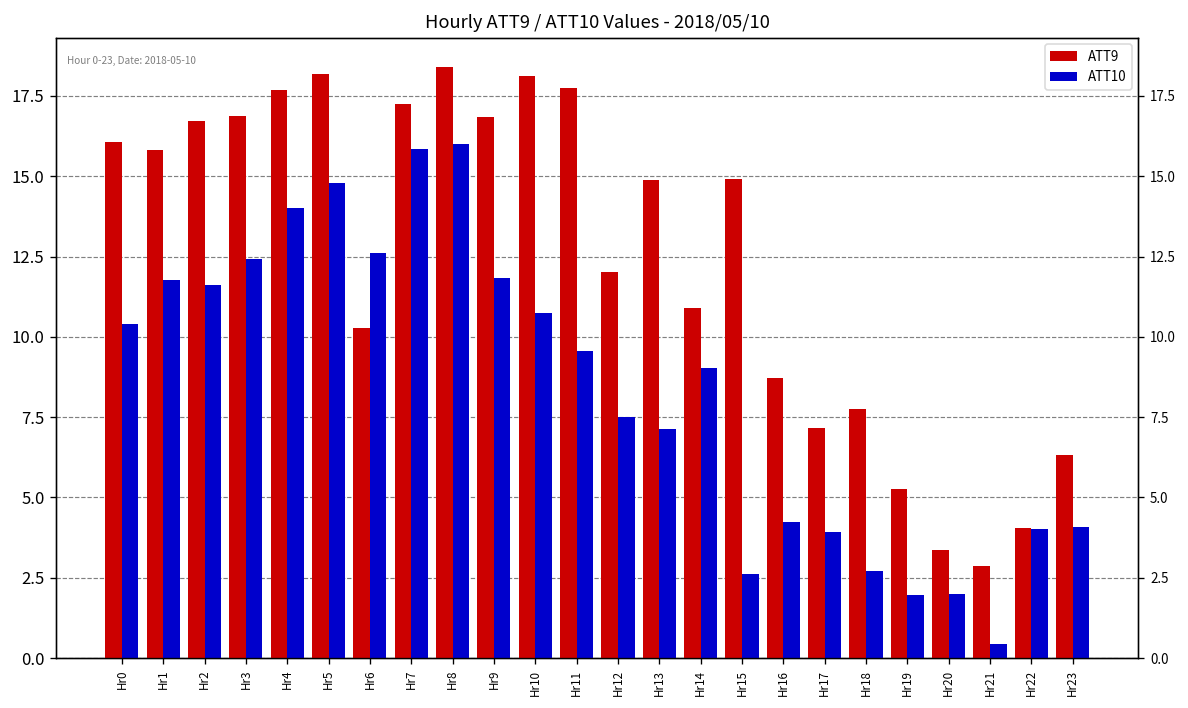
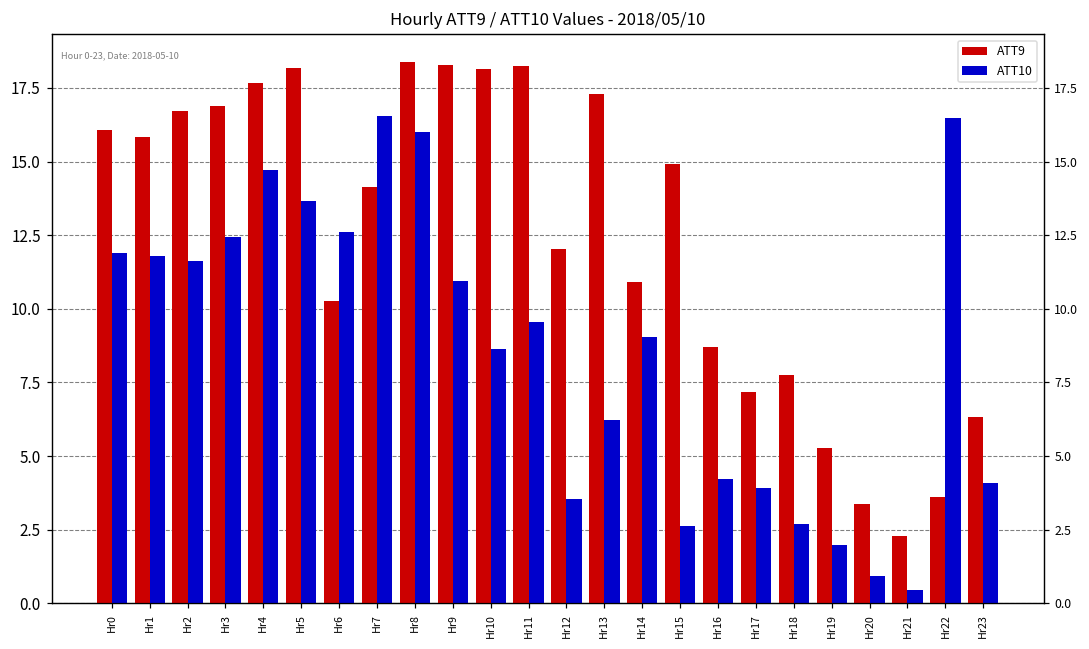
ATT10, Hr0: 10.4 -> 11.9
ATT10, Hr4: 14.0 -> 14.7
ATT10, Hr5: 14.8 -> 13.6
ATT9, Hr7: 17.2 -> 14.1
ATT10, Hr7: 15.8 -> 16.5
ATT9, Hr9: 16.9 -> 18.3
ATT10, Hr9: 11.8 -> 10.9
ATT10, Hr10: 10.7 -> 8.6
ATT9, Hr11: 17.7 -> 18.2
ATT10, Hr12: 7.5 -> 3.5
ATT9, Hr13: 14.9 -> 17.3
ATT10, Hr13: 7.1 -> 6.2
ATT10, Hr20: 2.0 -> 0.9
ATT9, Hr21: 2.9 -> 2.3
ATT9, Hr22: 4.1 -> 3.6
ATT10, Hr22: 4.0 -> 16.5
